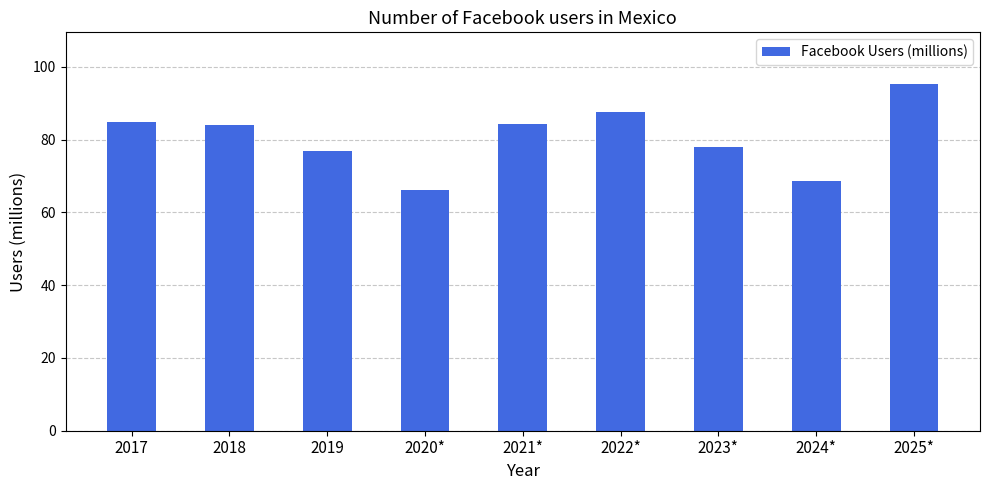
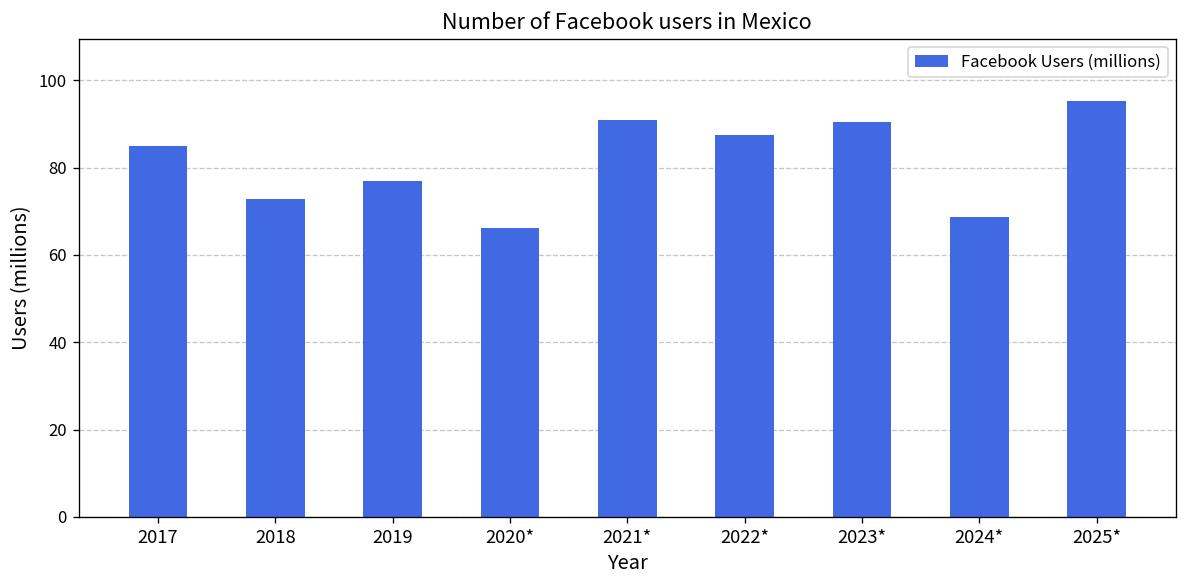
2018: 84 -> 73
2021*: 84 -> 91
2023*: 78 -> 90
